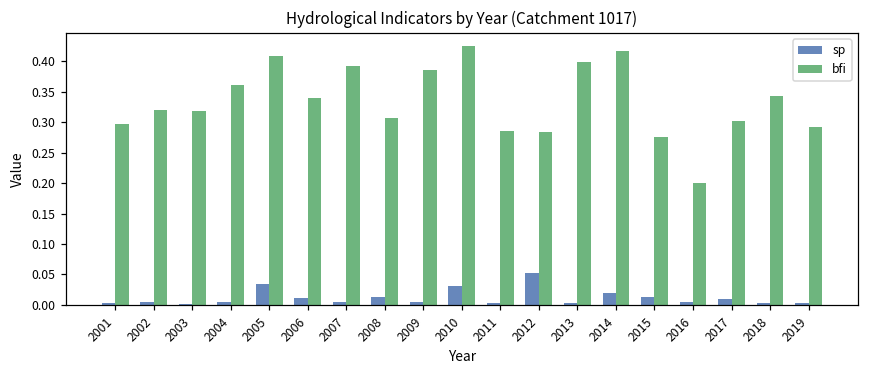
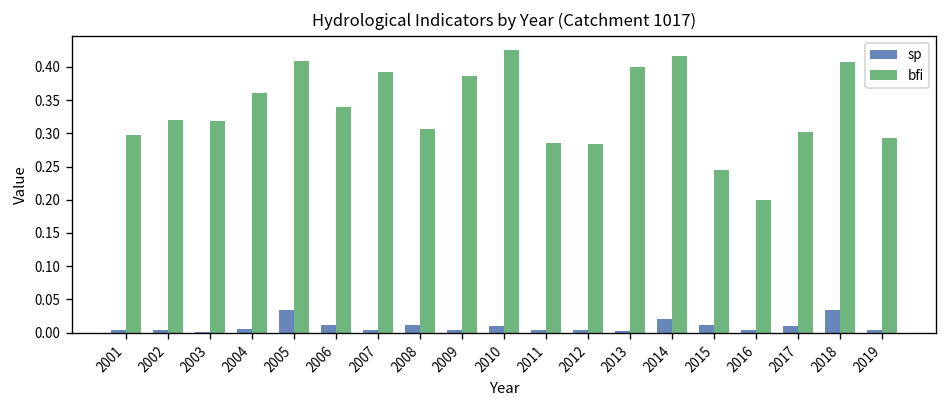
sp, 2010: 0.03 -> 0.01
sp, 2012: 0.05 -> 0.00
bfi, 2015: 0.28 -> 0.24
sp, 2018: 0.00 -> 0.03
bfi, 2018: 0.34 -> 0.41
